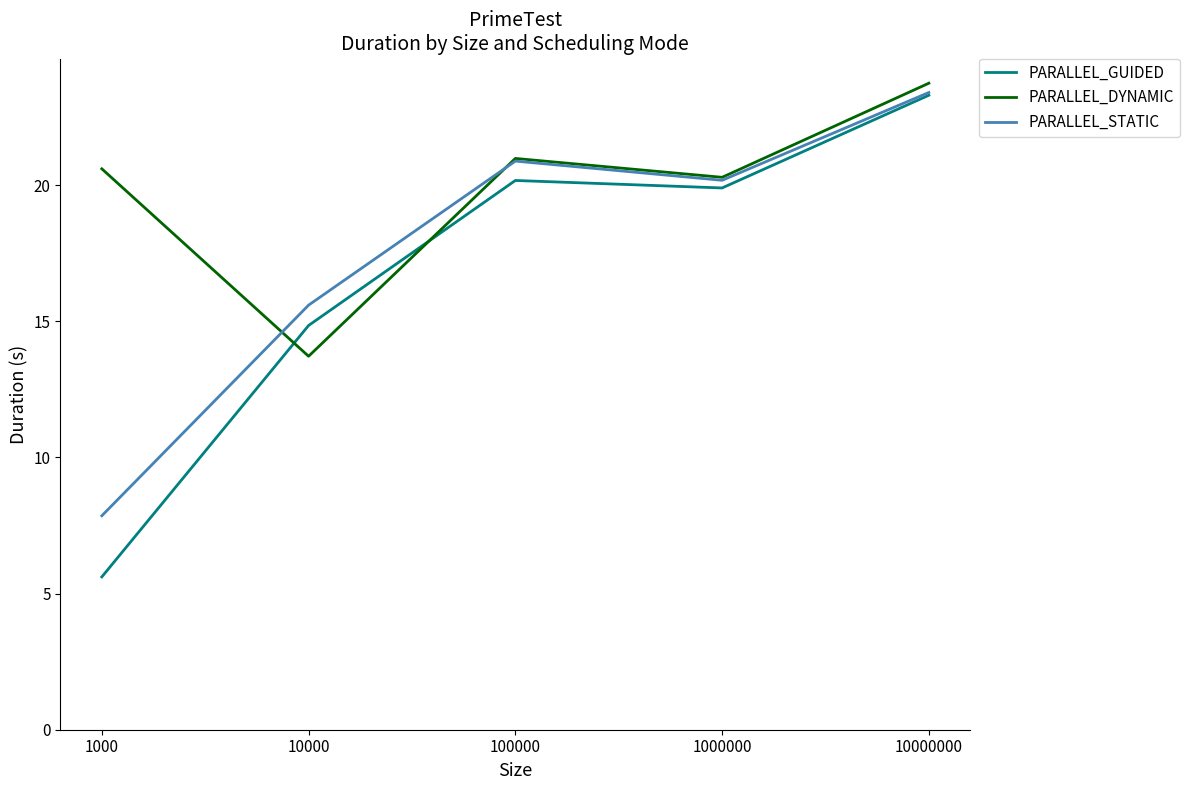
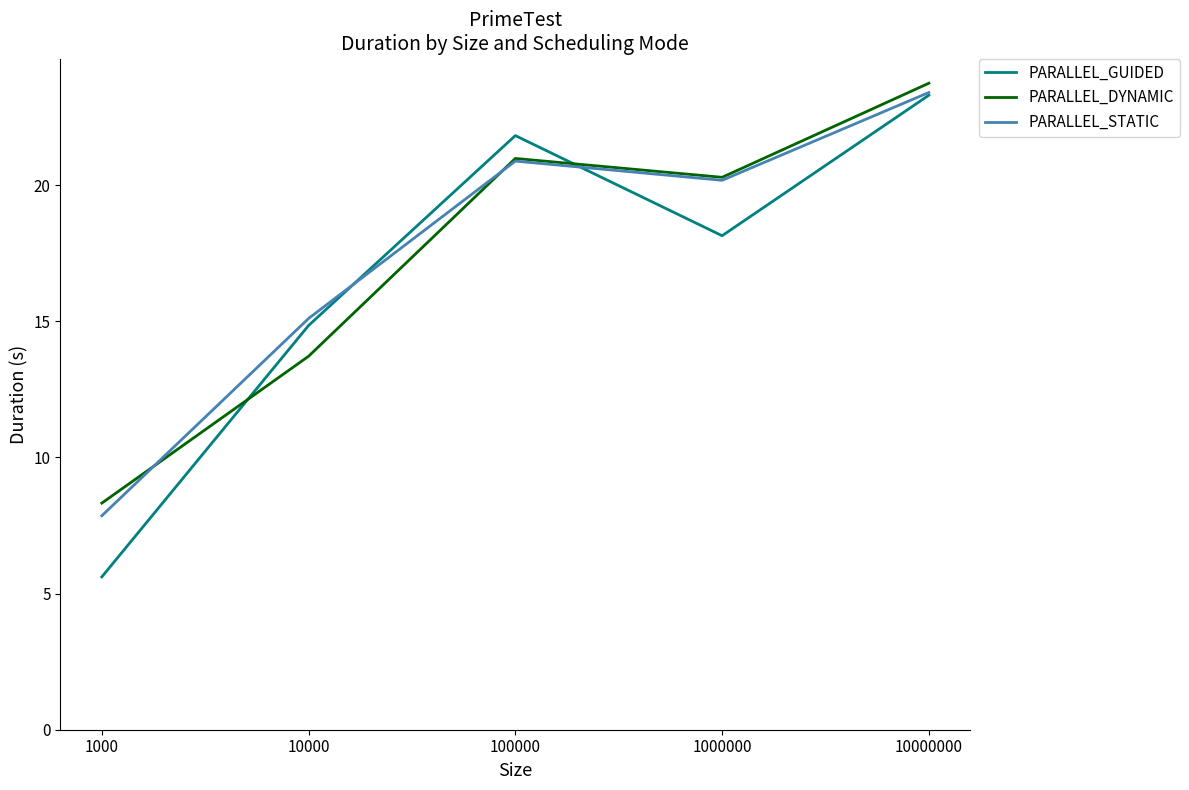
PARALLEL_DYNAMIC, 1000: 20.6 -> 8.3
PARALLEL_STATIC, 10000: 15.6 -> 15.1
PARALLEL_GUIDED, 100000: 20.2 -> 21.8
PARALLEL_GUIDED, 1000000: 19.9 -> 18.1
